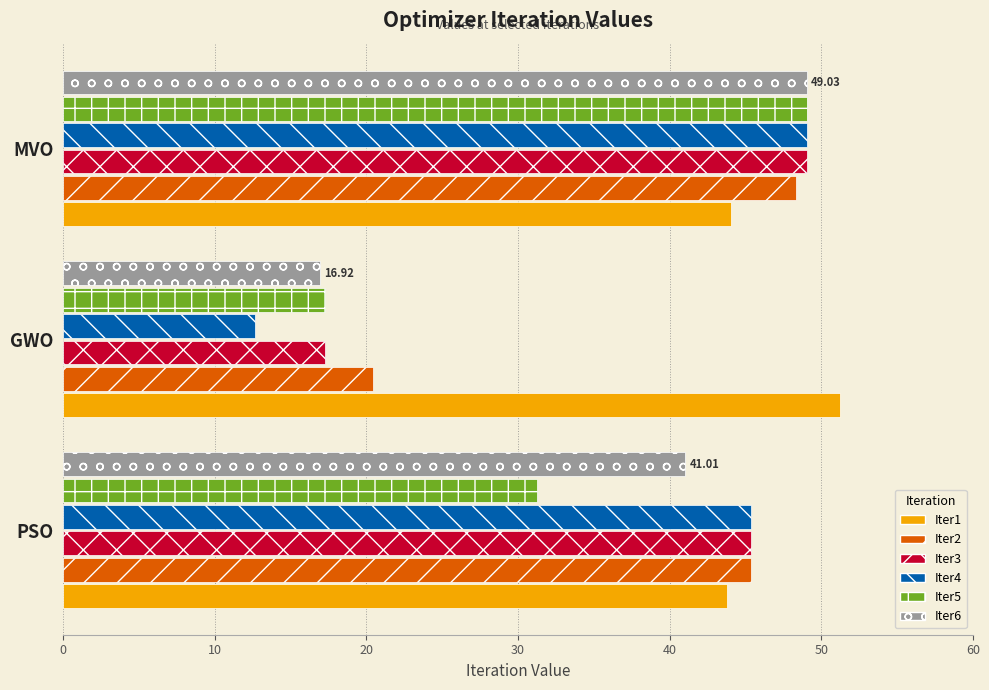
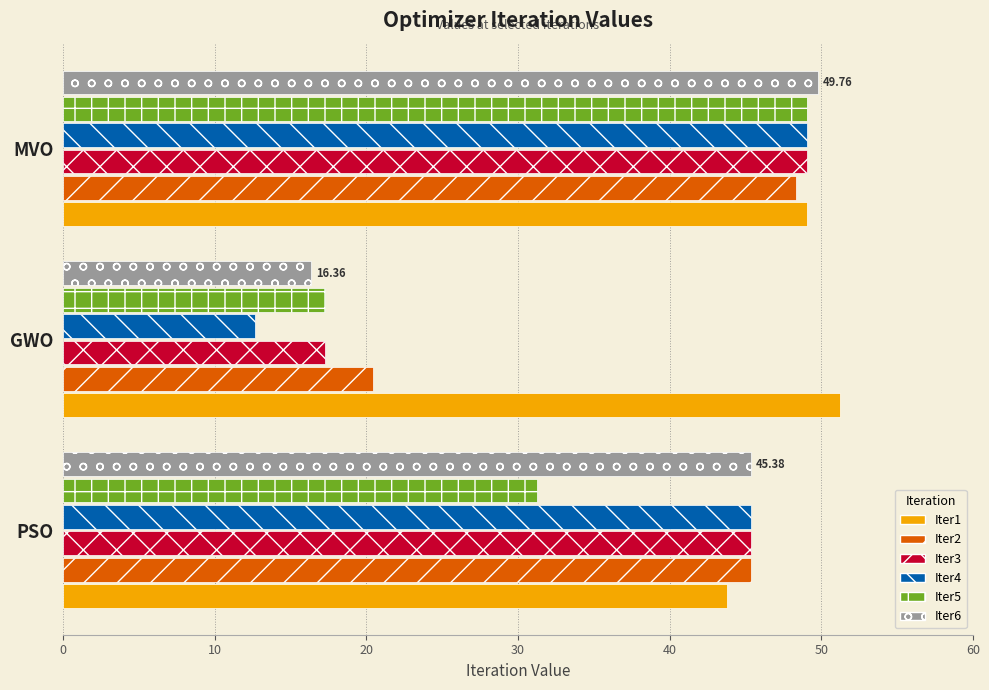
Iter6, MVO: 49.03 -> 49.76
Iter1, MVO: 44.1 -> 49.0
Iter6, GWO: 16.92 -> 16.36
Iter6, PSO: 41.01 -> 45.38
